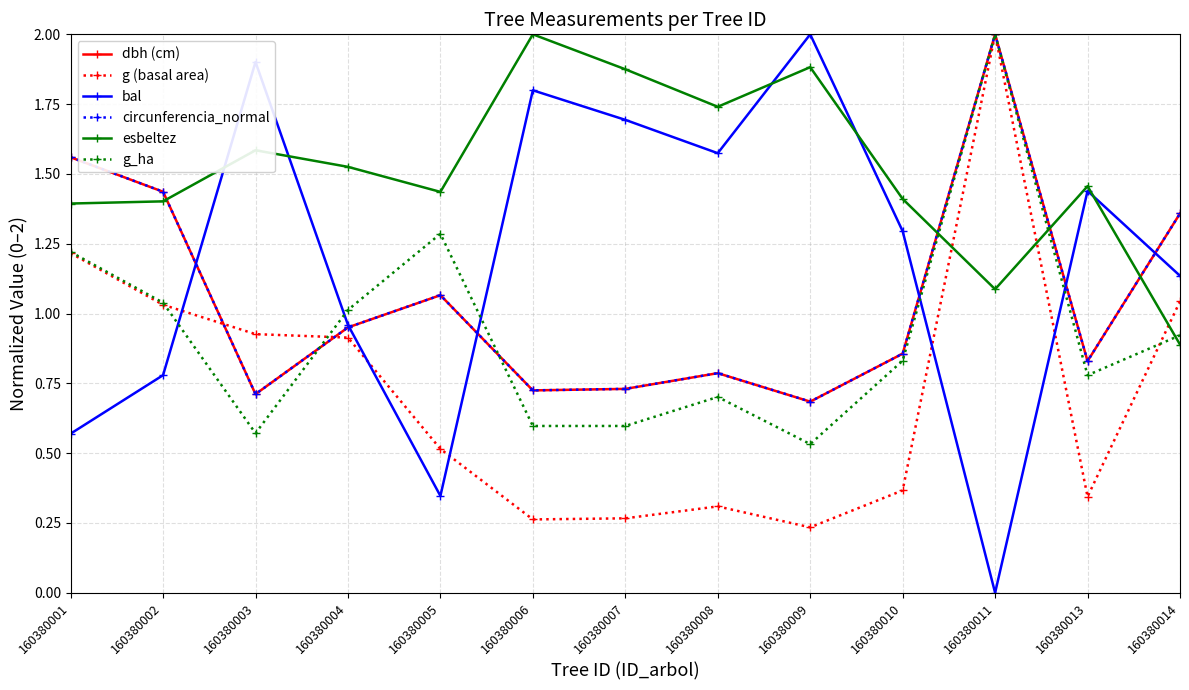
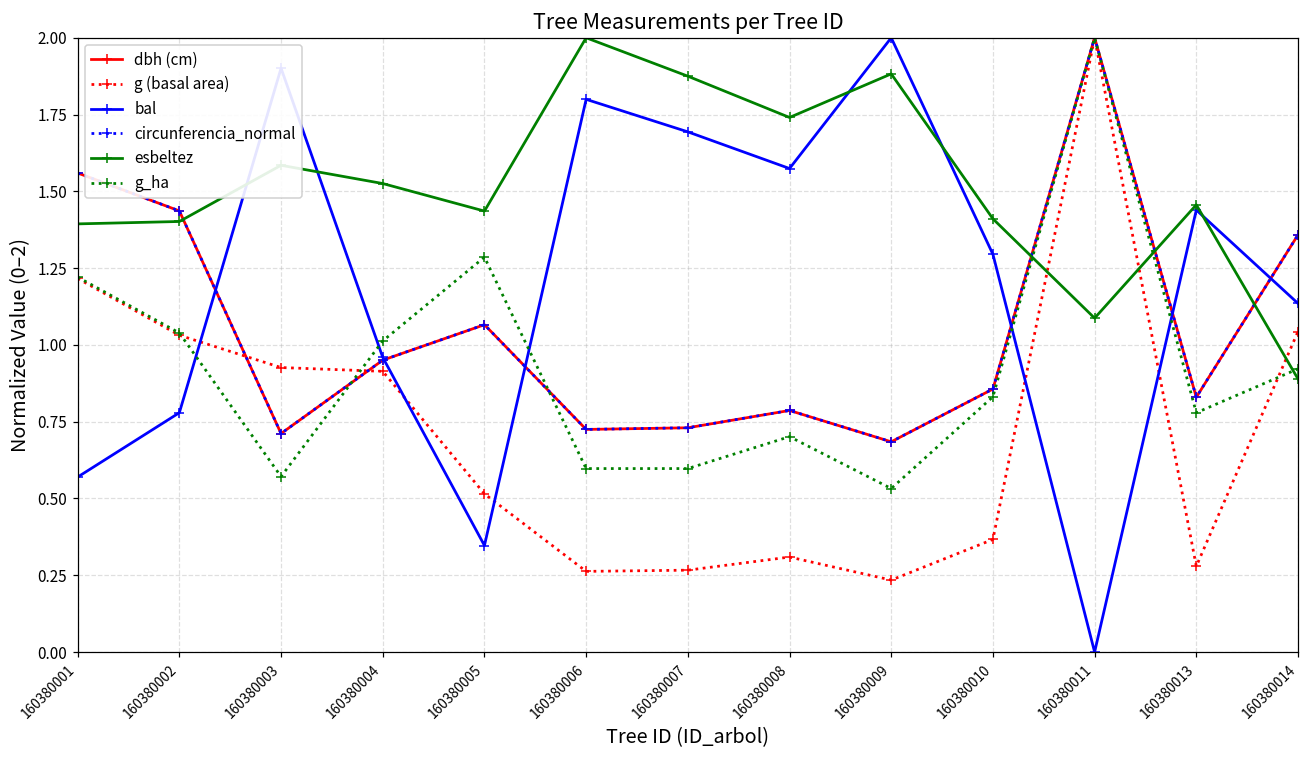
g (basal area), 160380013: 0.34 -> 0.28
